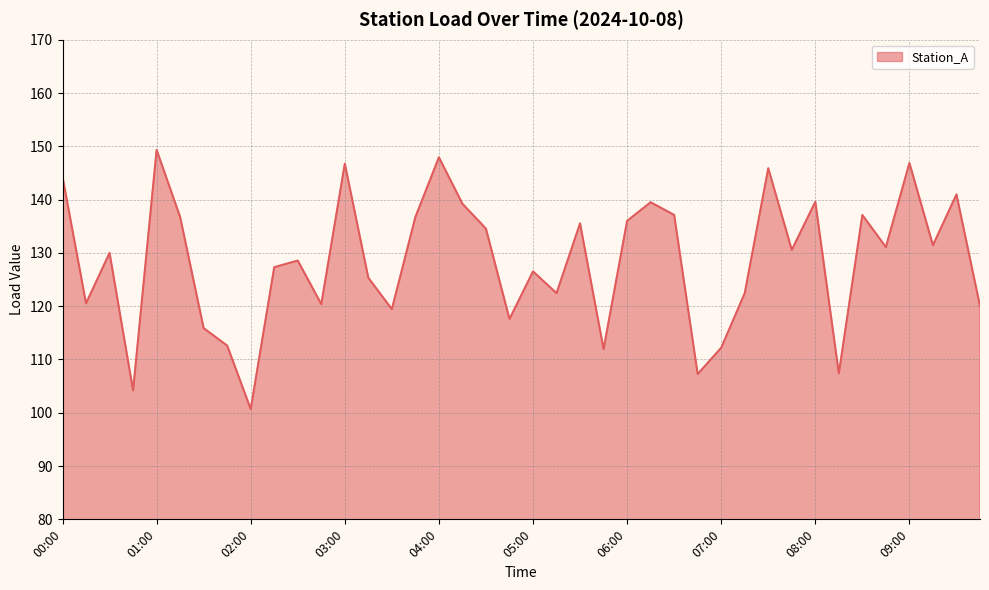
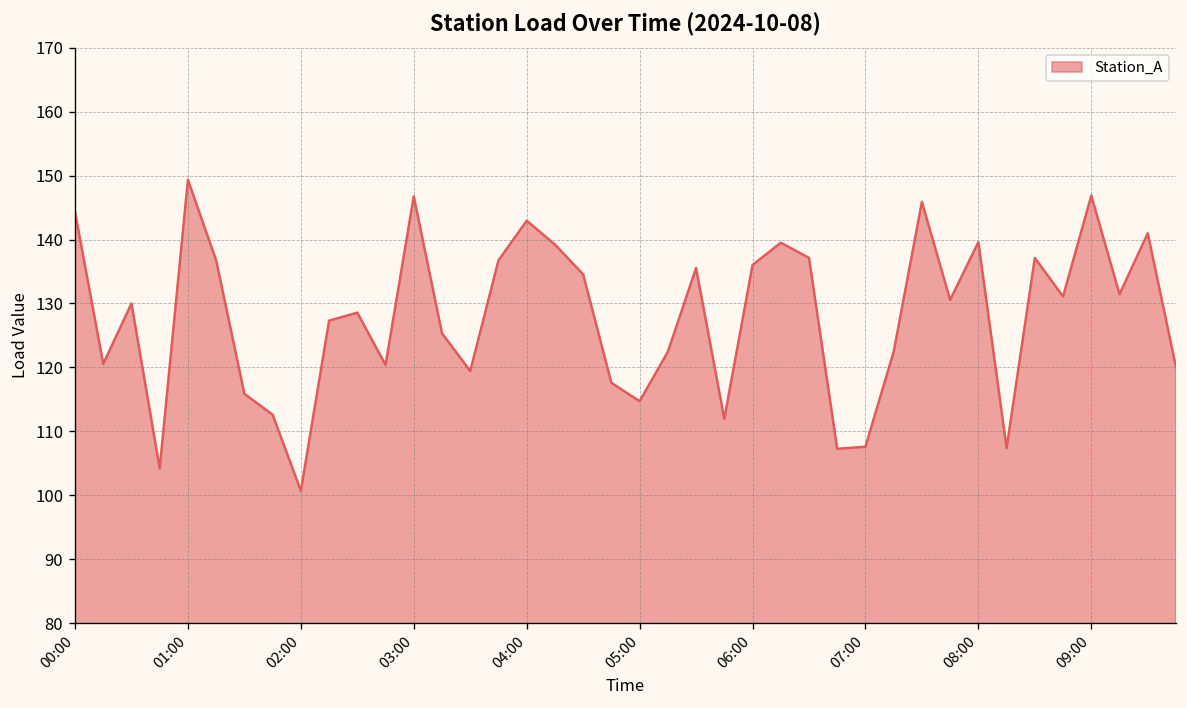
04:00: 148 -> 143
05:00: 127 -> 115
07:00: 112 -> 108
